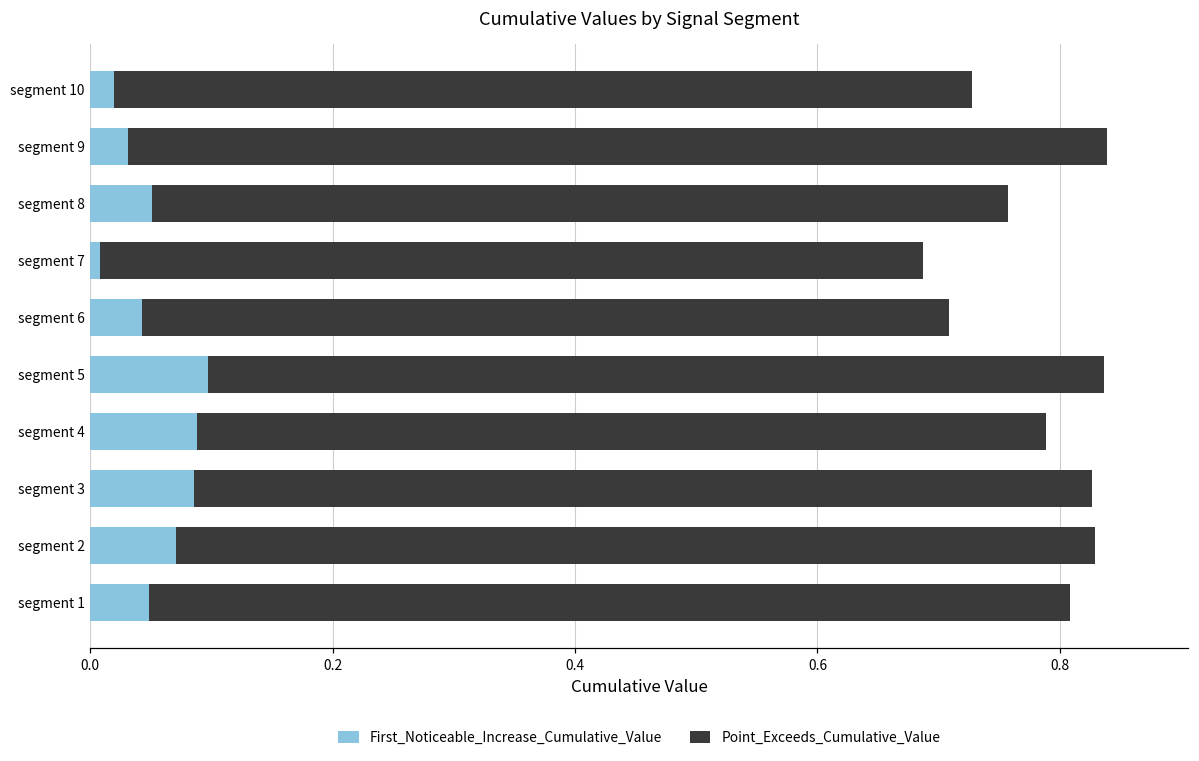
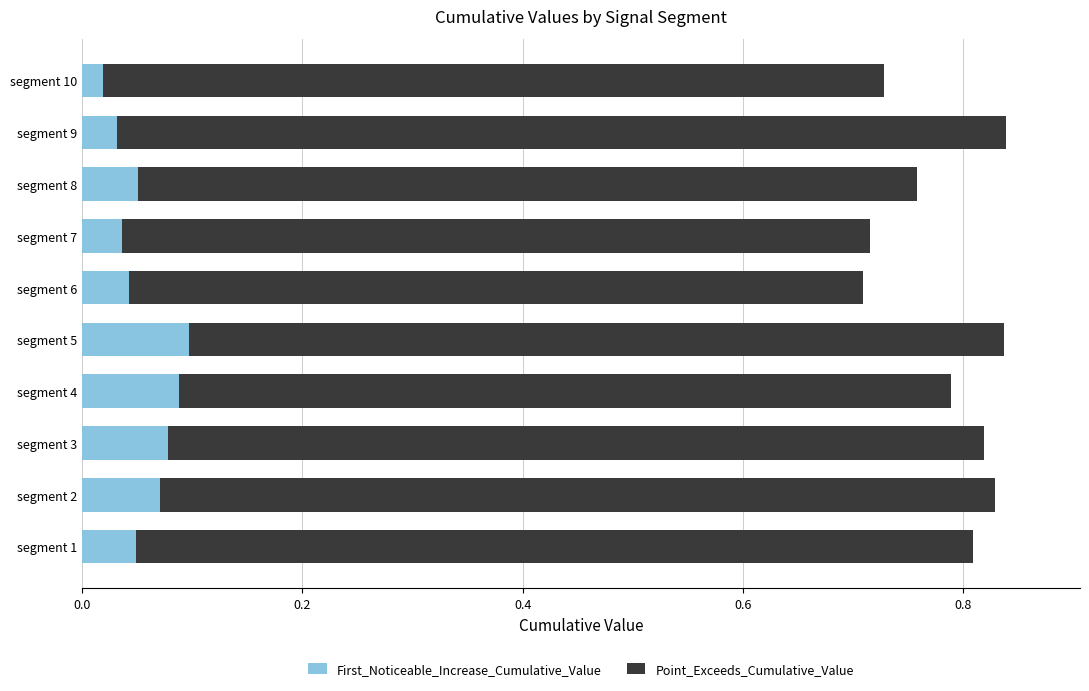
First_Noticeable_Increase_Cumulative_Value, segment 7: 0.008 -> 0.036
First_Noticeable_Increase_Cumulative_Value, segment 3: 0.086 -> 0.078
